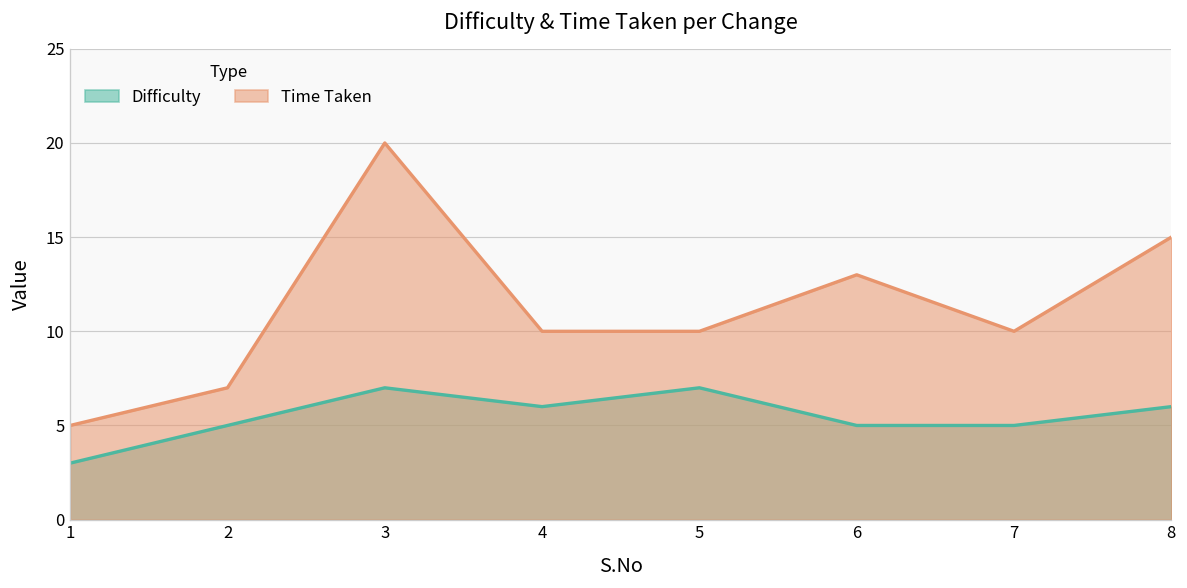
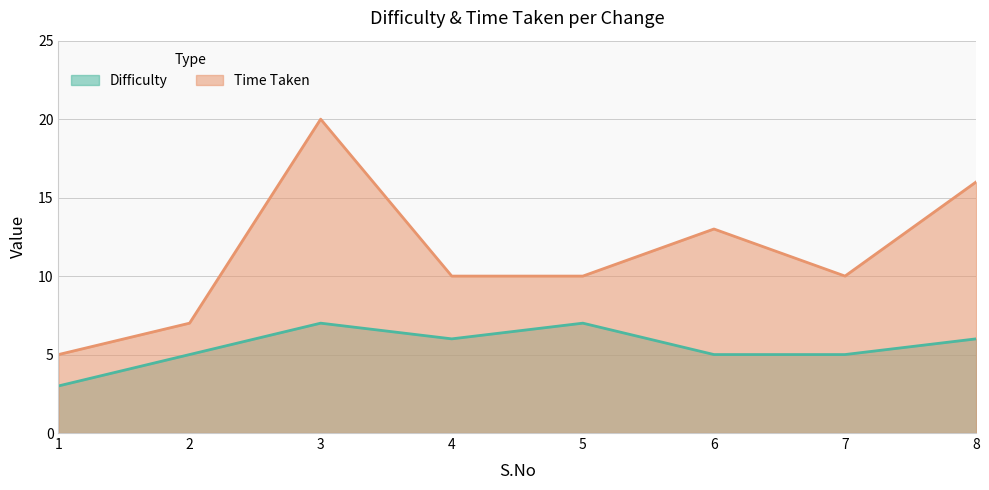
Time Taken, 8: 15 -> 16
